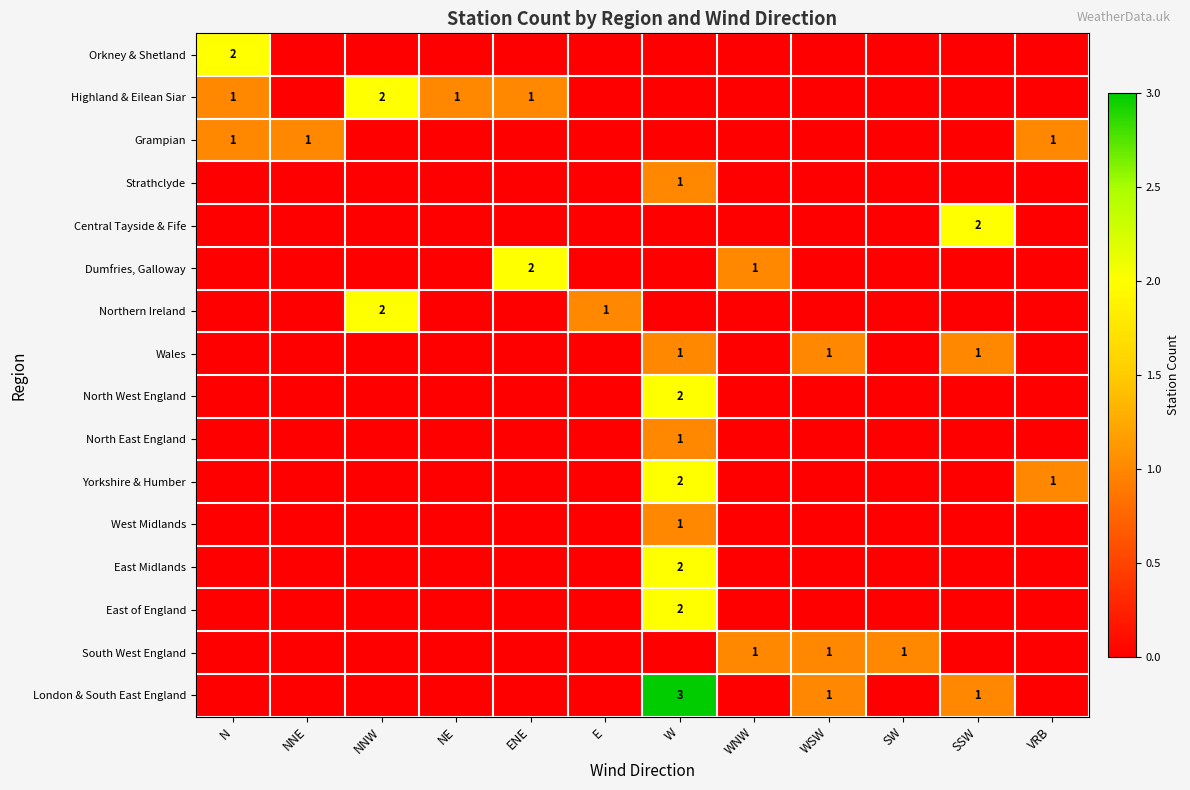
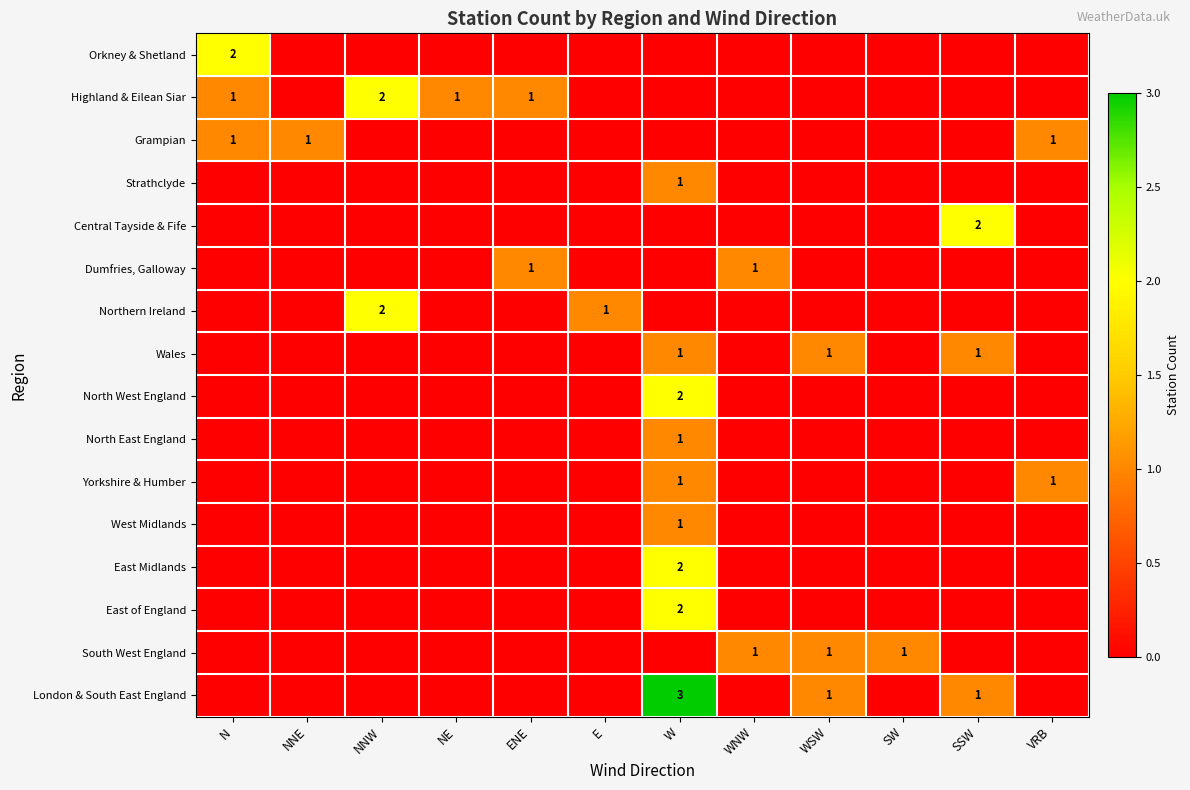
Dumfries, Galloway, ENE: 2 -> 1
Yorkshire & Humber, W: 2 -> 1
